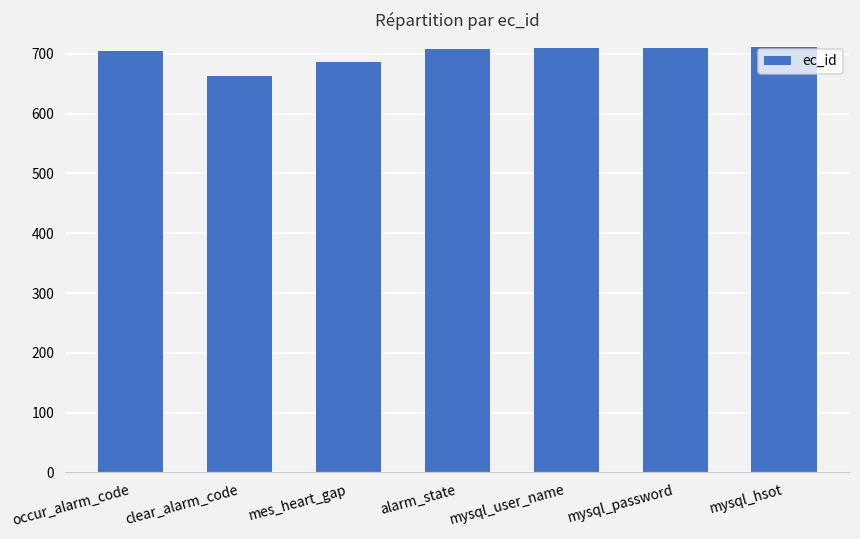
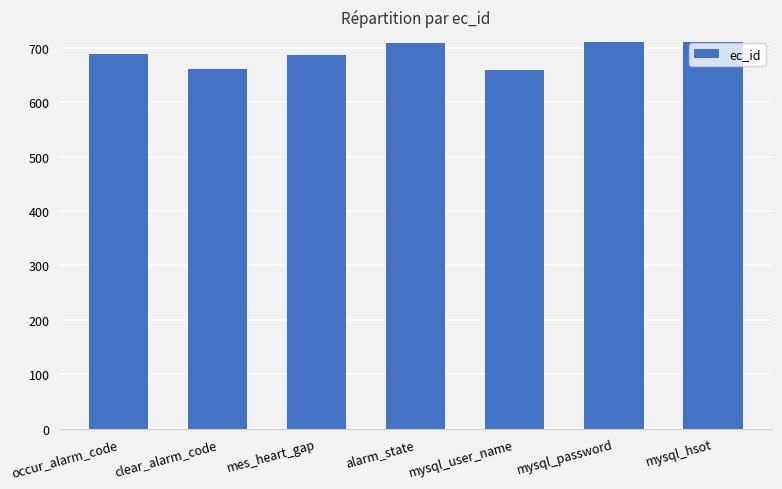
occur_alarm_code: 710 -> 690
mysql_user_name: 710 -> 660
